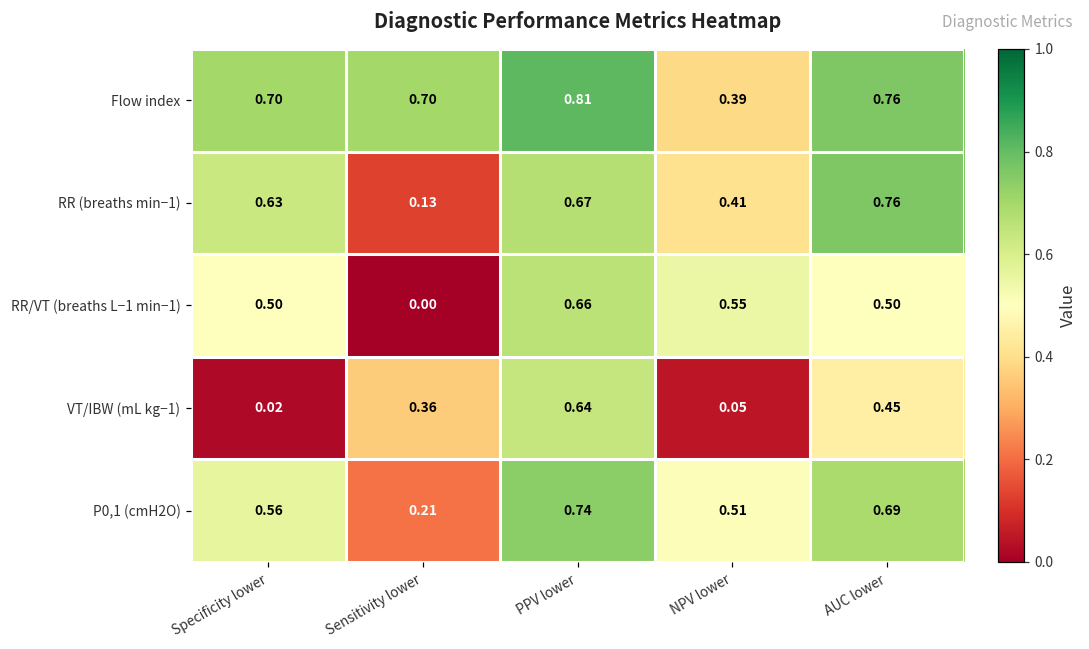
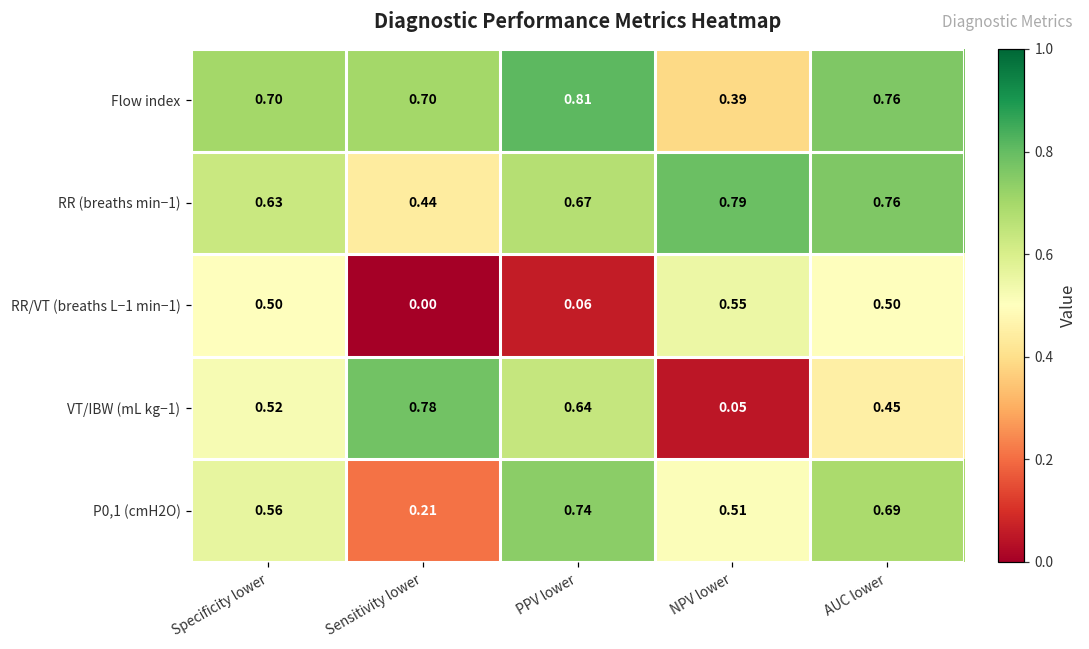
RR (breaths min−1), Sensitivity lower: 0.13 -> 0.44
RR (breaths min−1), NPV lower: 0.41 -> 0.79
RR/VT (breaths L−1 min−1), PPV lower: 0.66 -> 0.06
VT/IBW (mL kg−1), Specificity lower: 0.02 -> 0.52
VT/IBW (mL kg−1), Sensitivity lower: 0.36 -> 0.78
